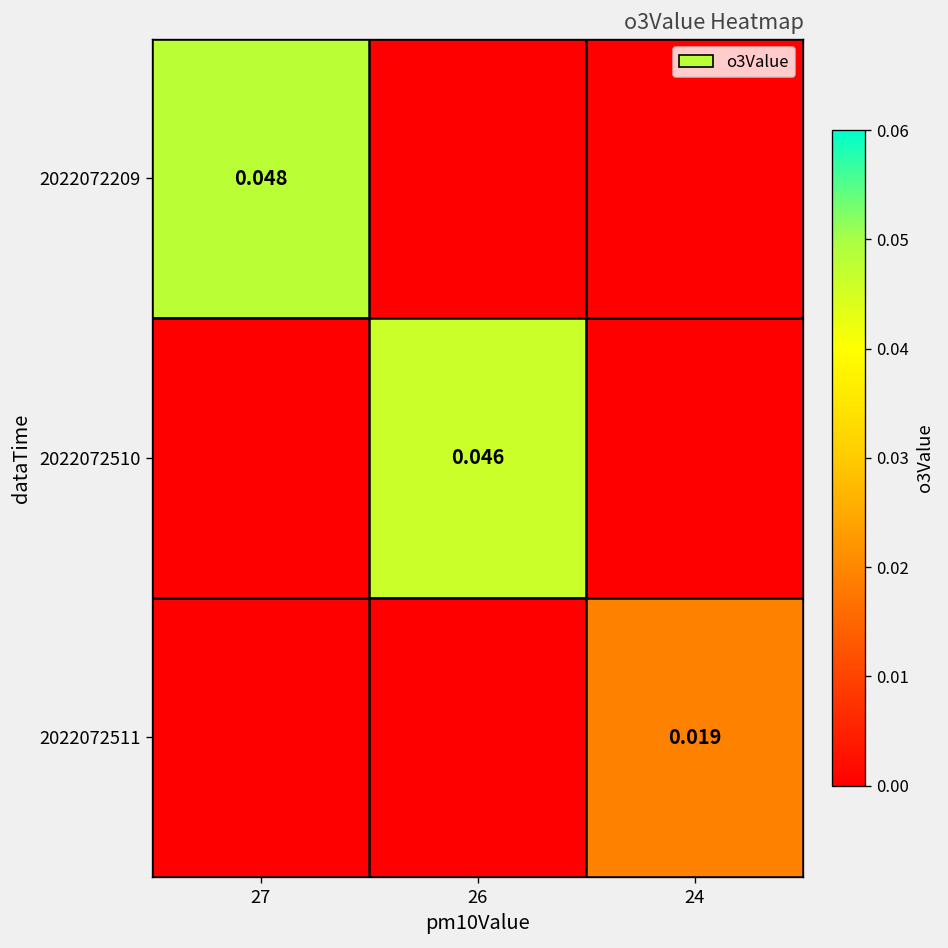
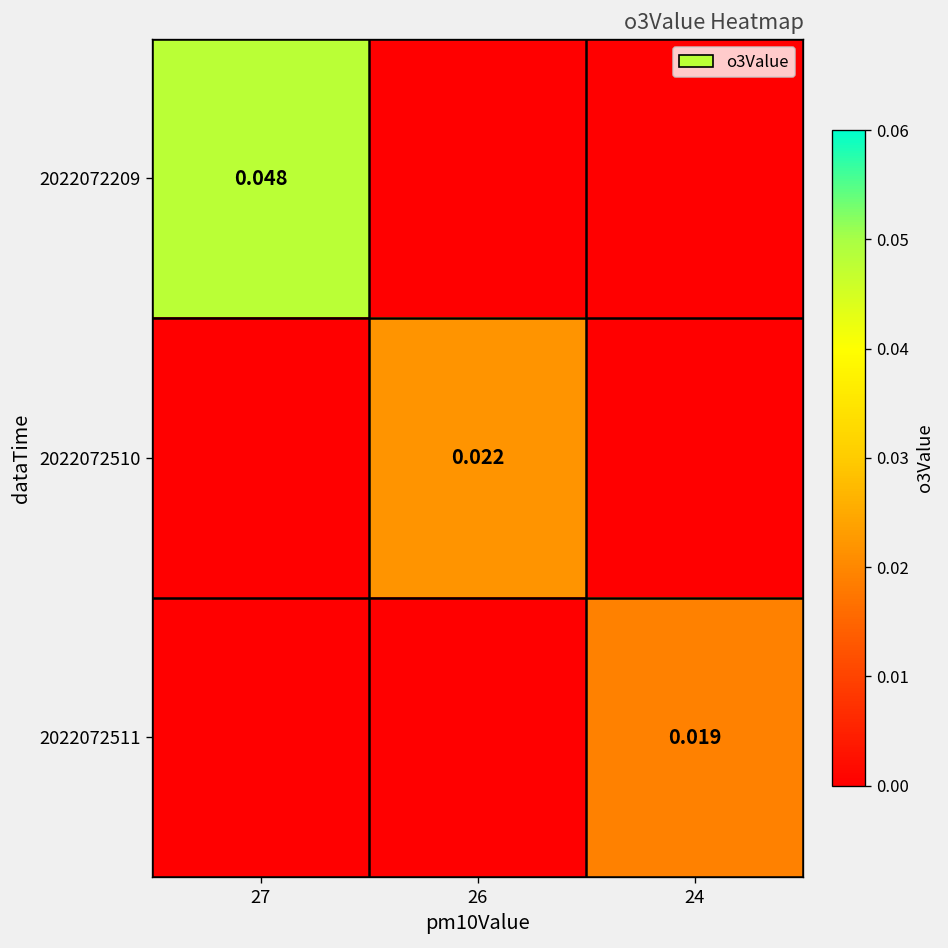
2022072510, 26: 0.046 -> 0.022
